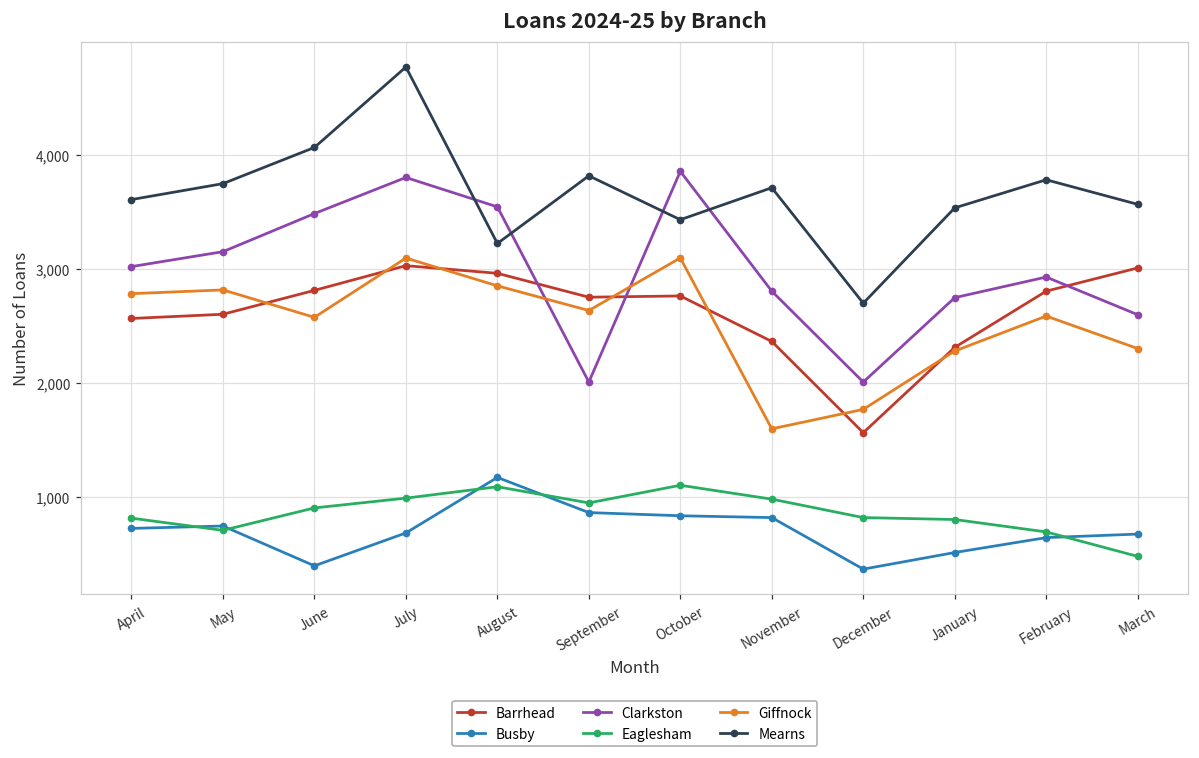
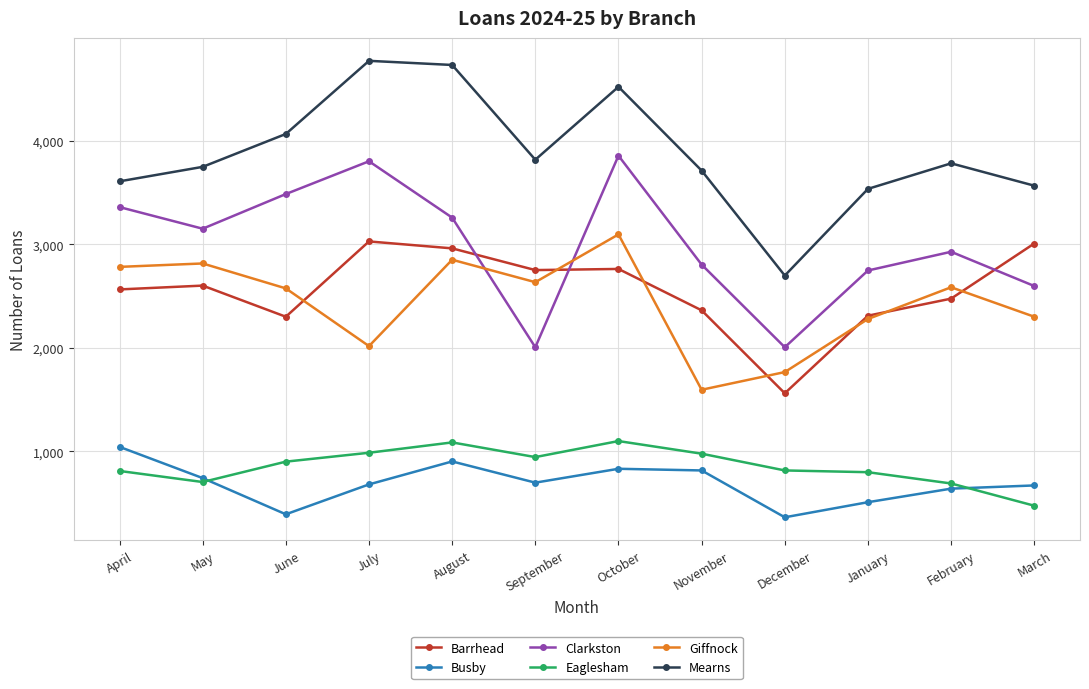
Busby, April: 720 -> 1,040
Clarkston, April: 3,020 -> 3,360
Barrhead, June: 2,810 -> 2,300
Giffnock, July: 3,100 -> 2,020
Busby, August: 1,170 -> 900
Clarkston, August: 3,550 -> 3,260
Mearns, August: 3,220 -> 4,740
Busby, September: 860 -> 700
Mearns, October: 3,430 -> 4,520
Barrhead, February: 2,810 -> 2,480
